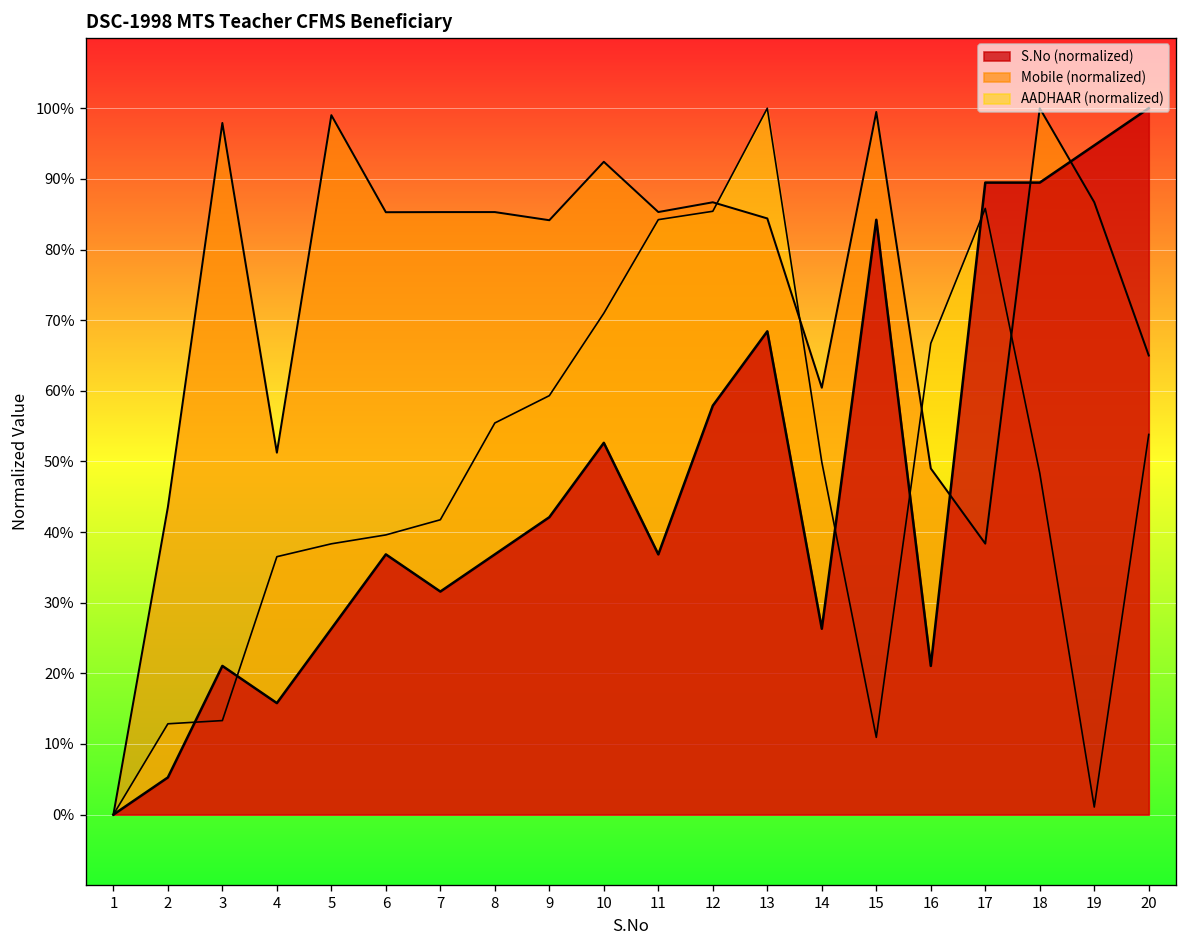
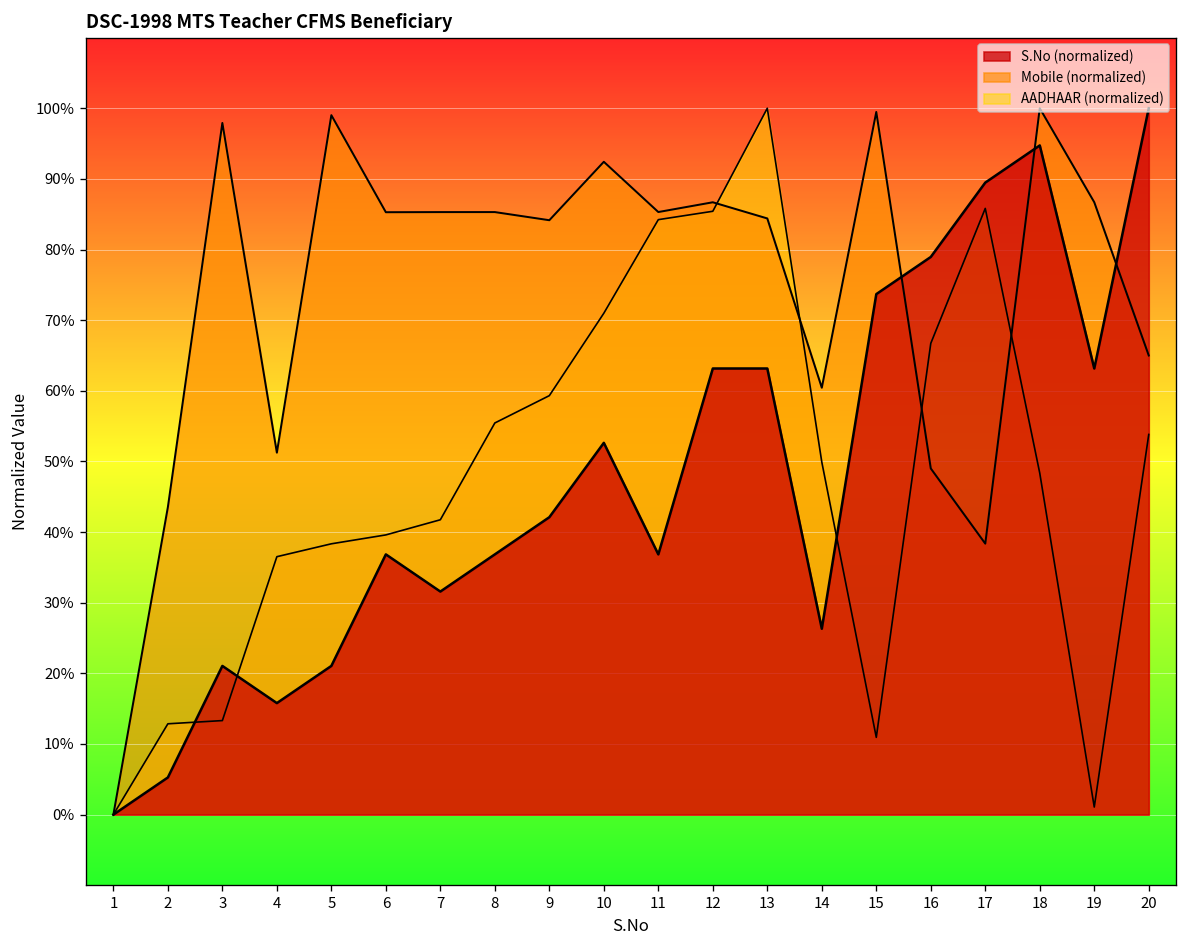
S.No (normalized), 5: 26% -> 21%
S.No (normalized), 12: 58% -> 63%
S.No (normalized), 13: 68% -> 63%
S.No (normalized), 15: 84% -> 74%
S.No (normalized), 16: 21% -> 79%
S.No (normalized), 18: 89% -> 95%
S.No (normalized), 19: 95% -> 63%
